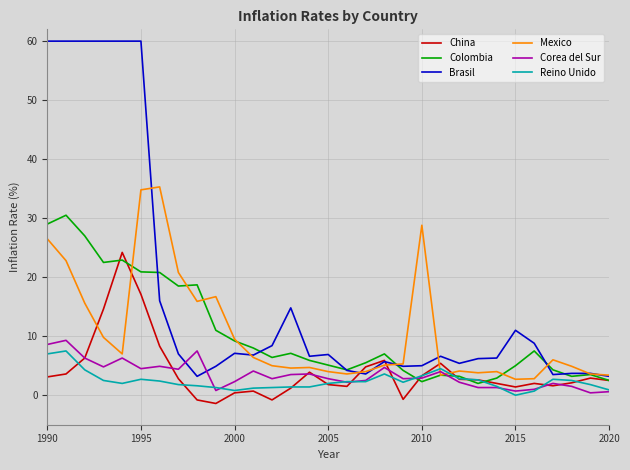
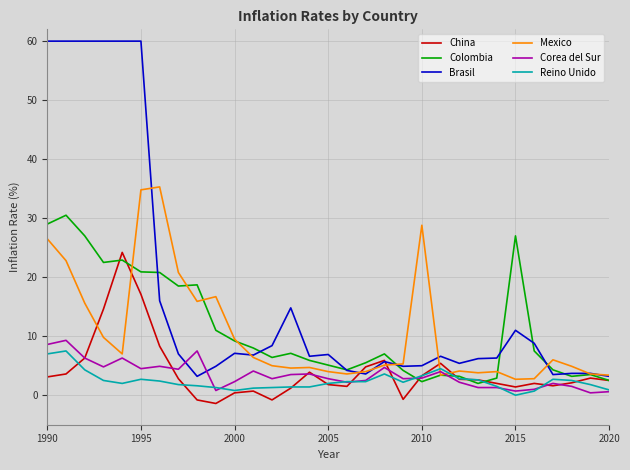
Colombia, 2015: 5 -> 27
